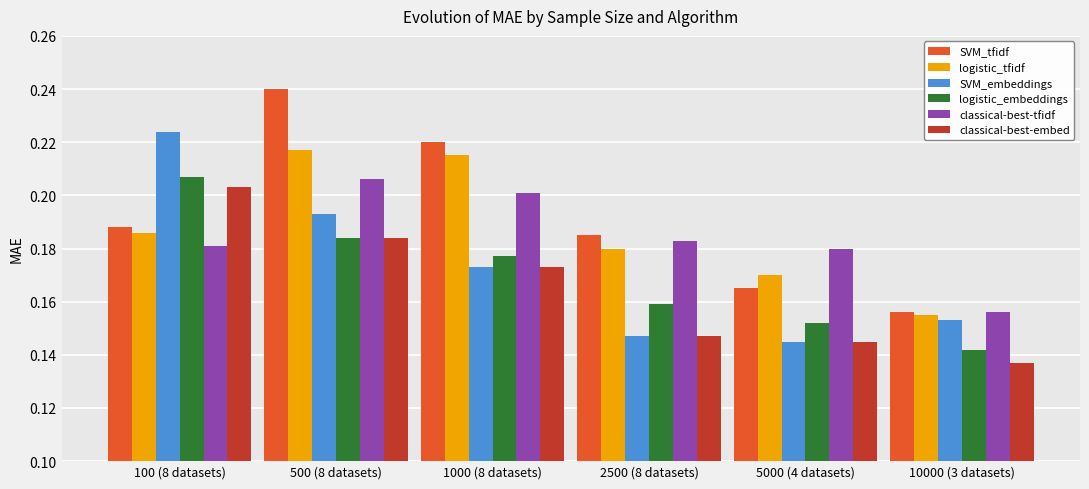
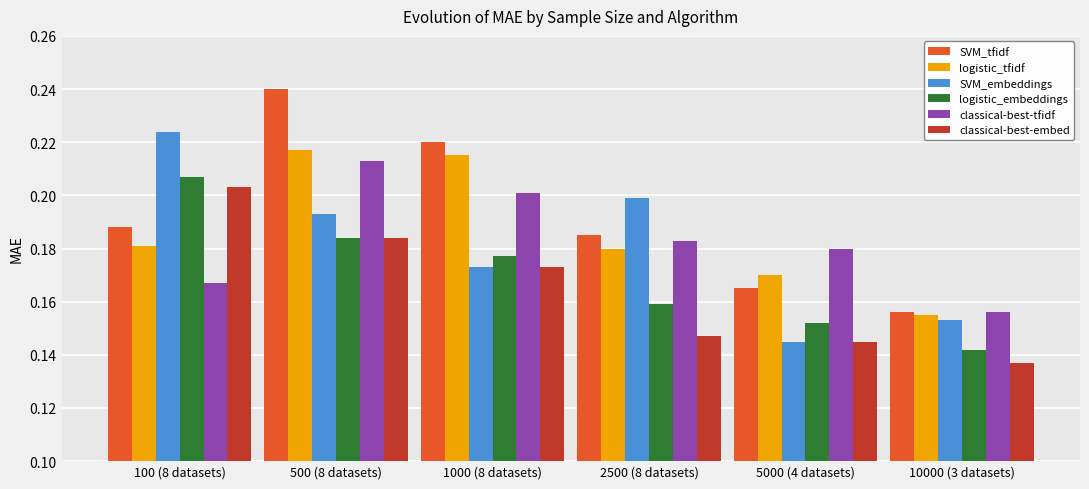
logistic_tfidf, 100 (8 datasets): 0.186 -> 0.181
classical-best-tfidf, 100 (8 datasets): 0.181 -> 0.167
classical-best-tfidf, 500 (8 datasets): 0.206 -> 0.213
SVM_embeddings, 2500 (8 datasets): 0.147 -> 0.199
